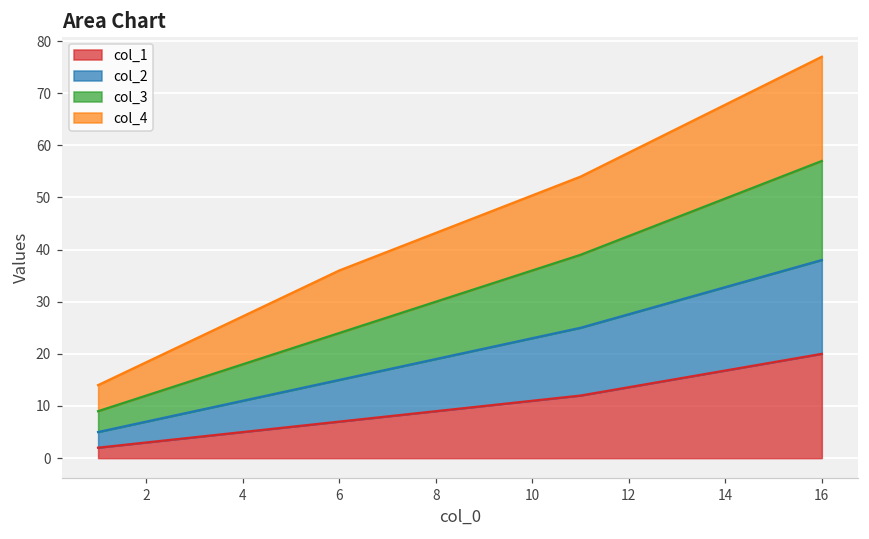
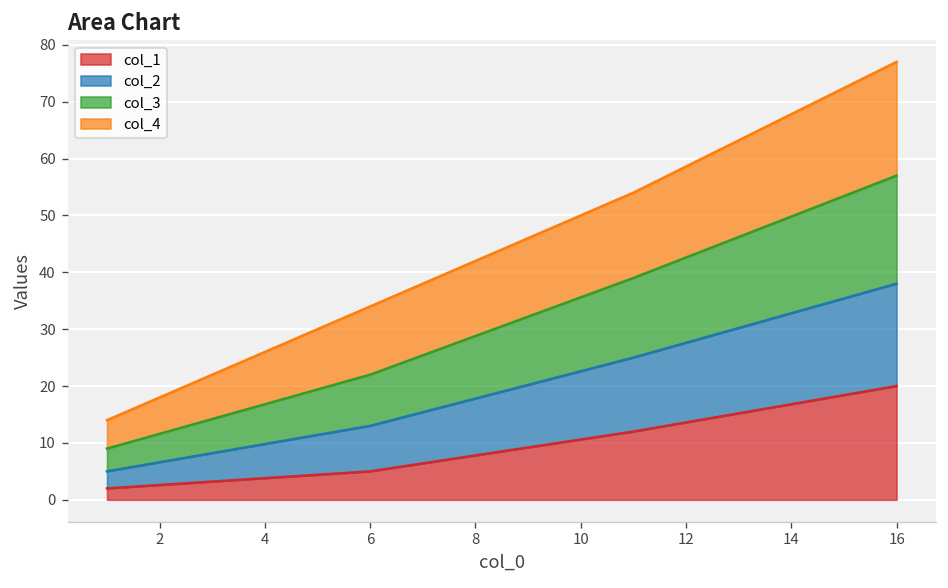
col_1, 6: 7 -> 5
